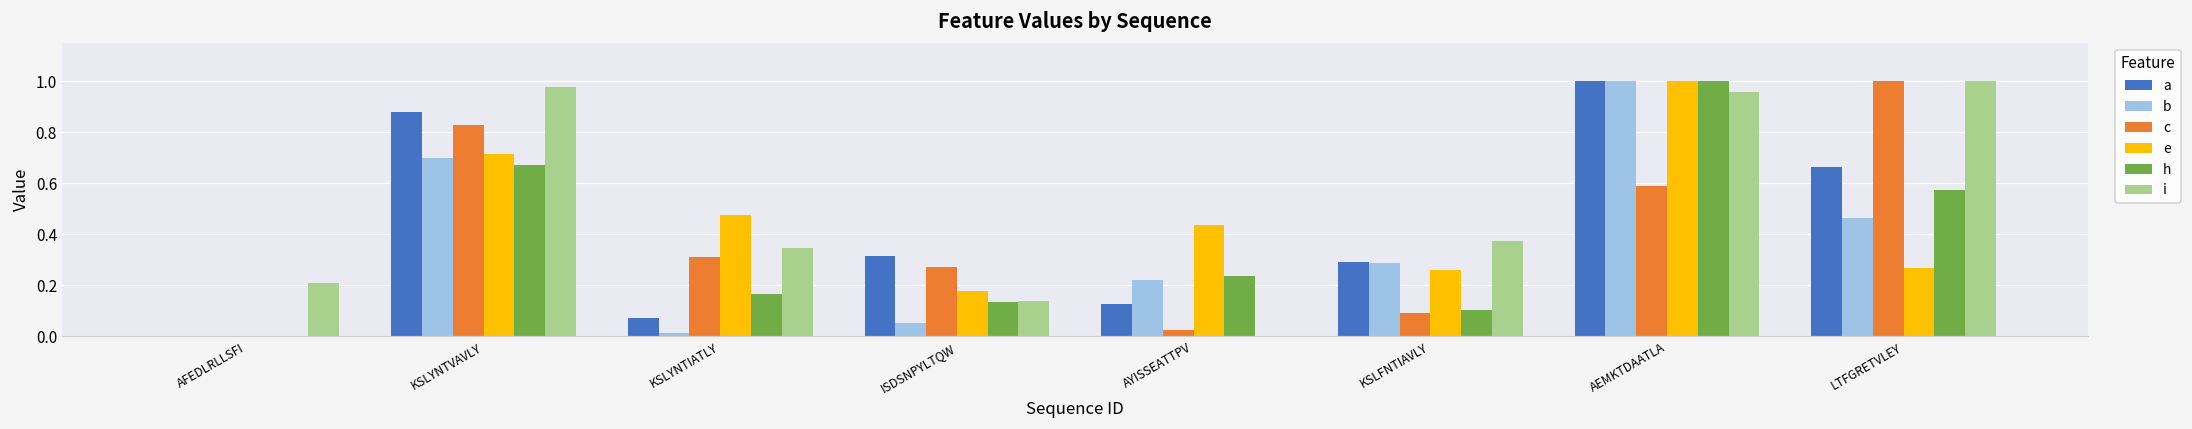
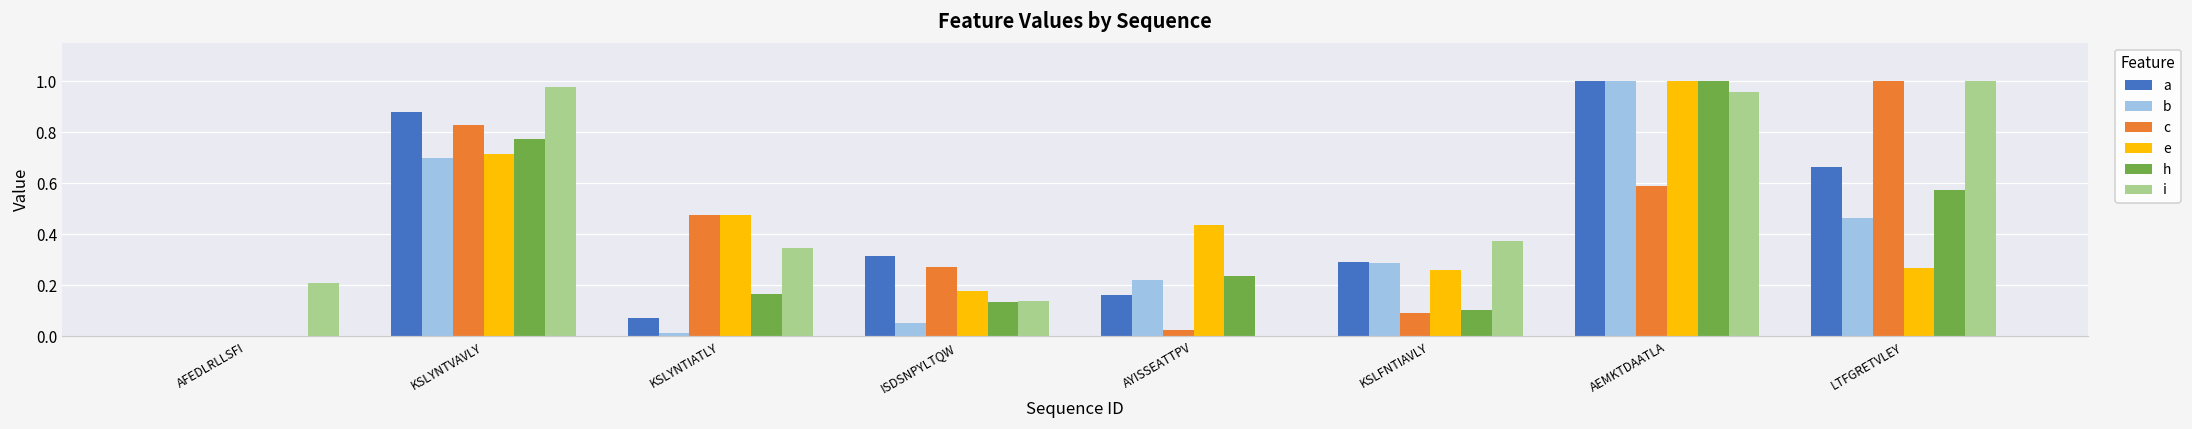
h, KSLYNTVAVLY: 0.67 -> 0.77
c, KSLYNTIATLY: 0.31 -> 0.47
a, AYISSEATTPV: 0.13 -> 0.16
